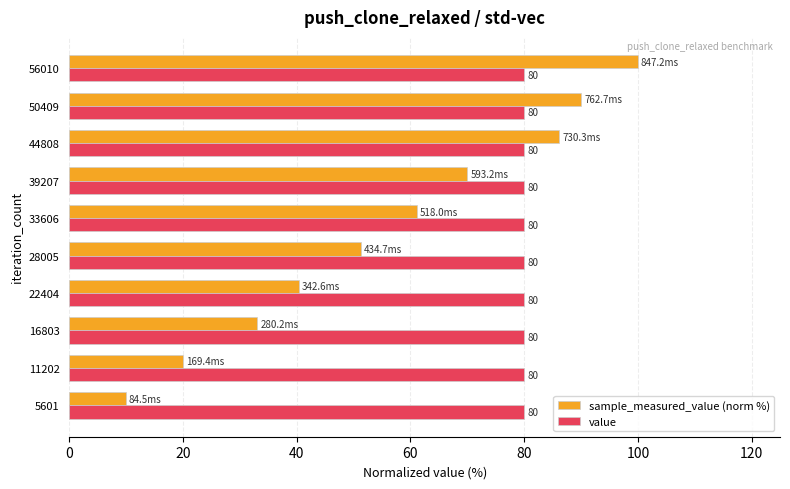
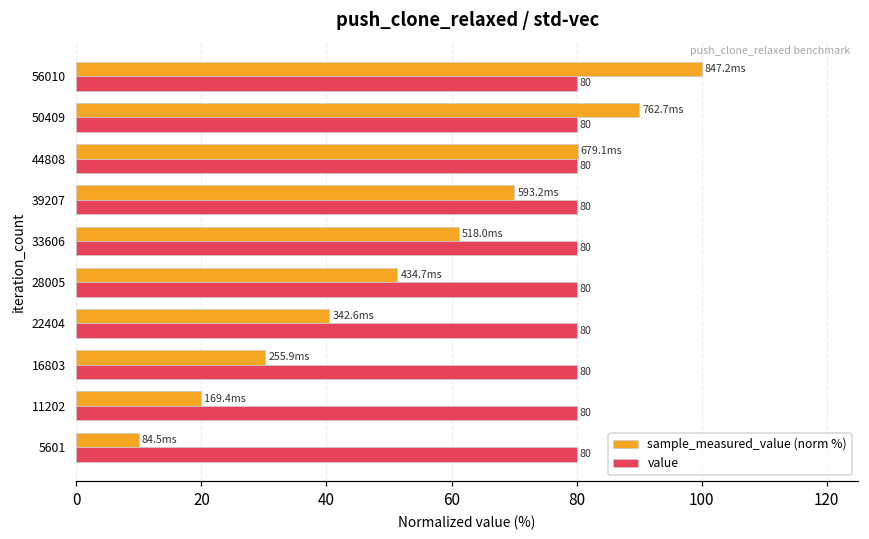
sample_measured_value (norm %), 44808: 730.3 -> 679.1
sample_measured_value (norm %), 16803: 280.2 -> 255.9
